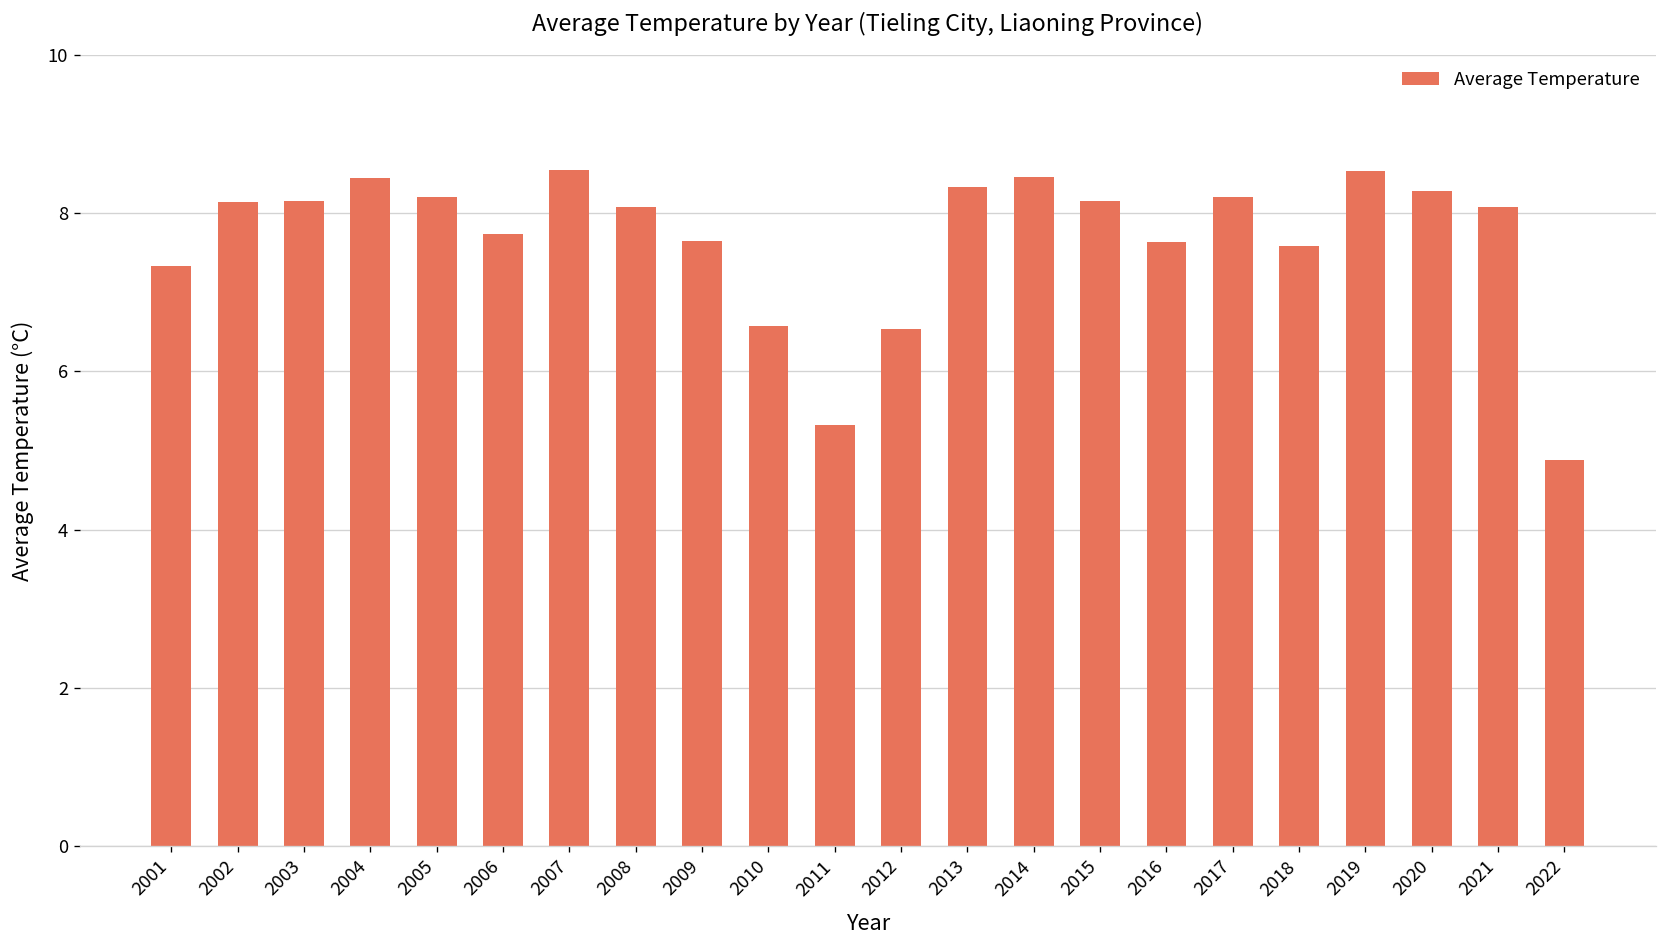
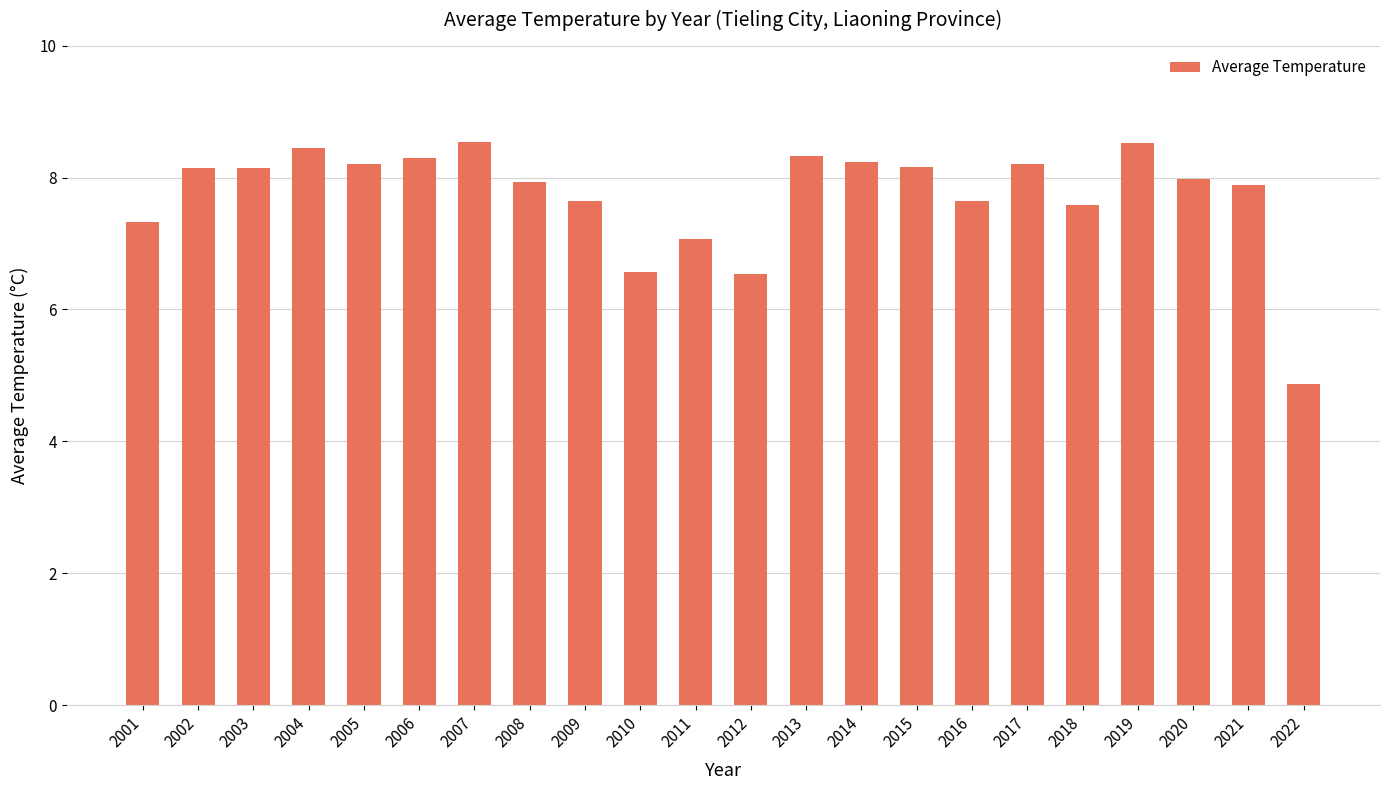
2006: 7.7 -> 8.3
2008: 8.1 -> 7.9
2011: 5.3 -> 7.1
2014: 8.5 -> 8.2
2020: 8.3 -> 8.0
2021: 8.1 -> 7.9
